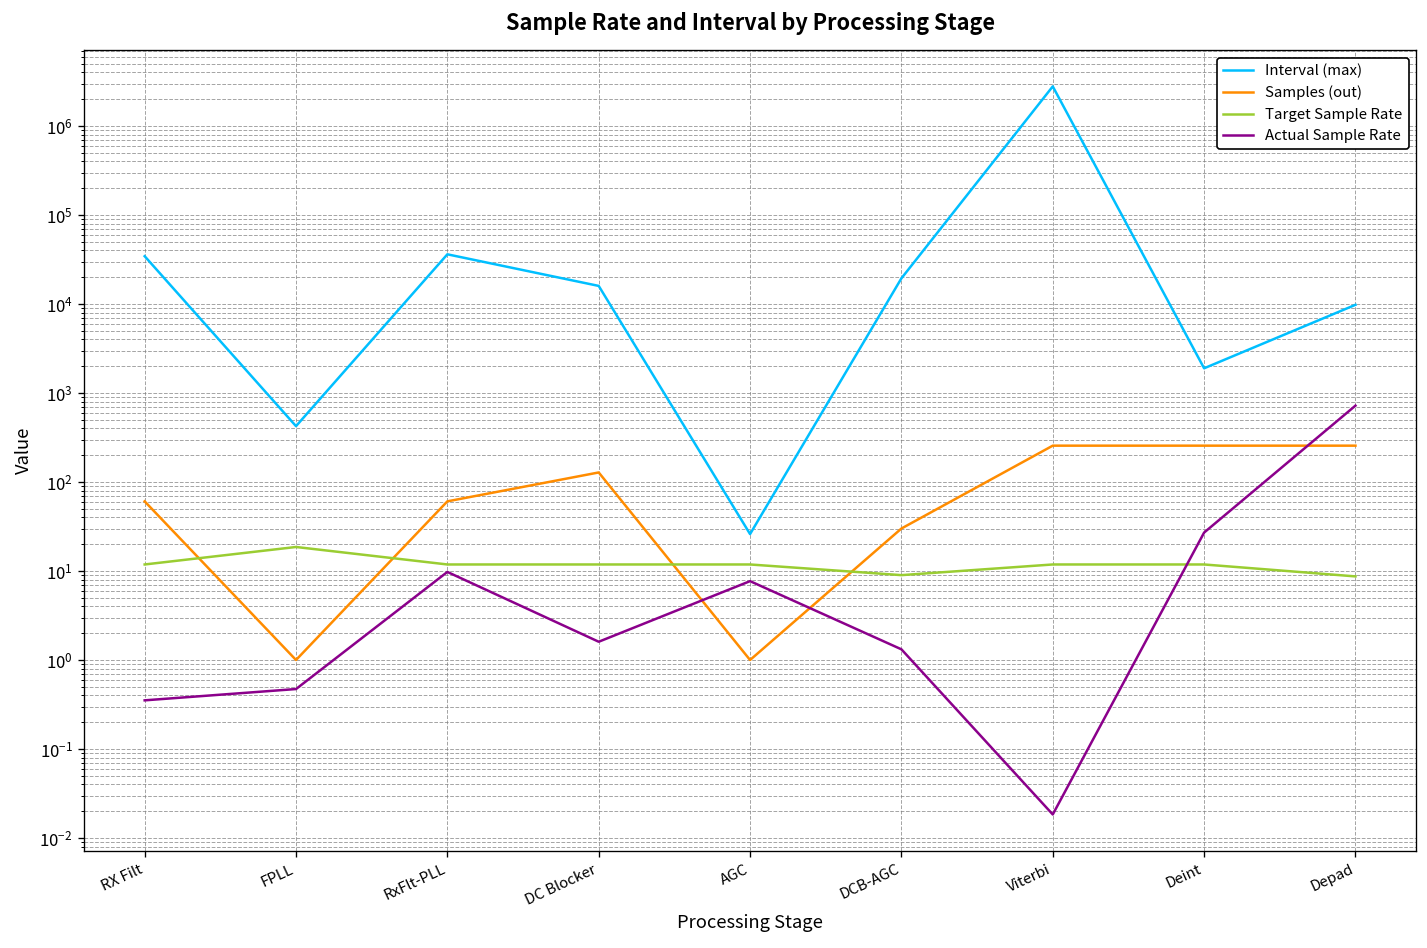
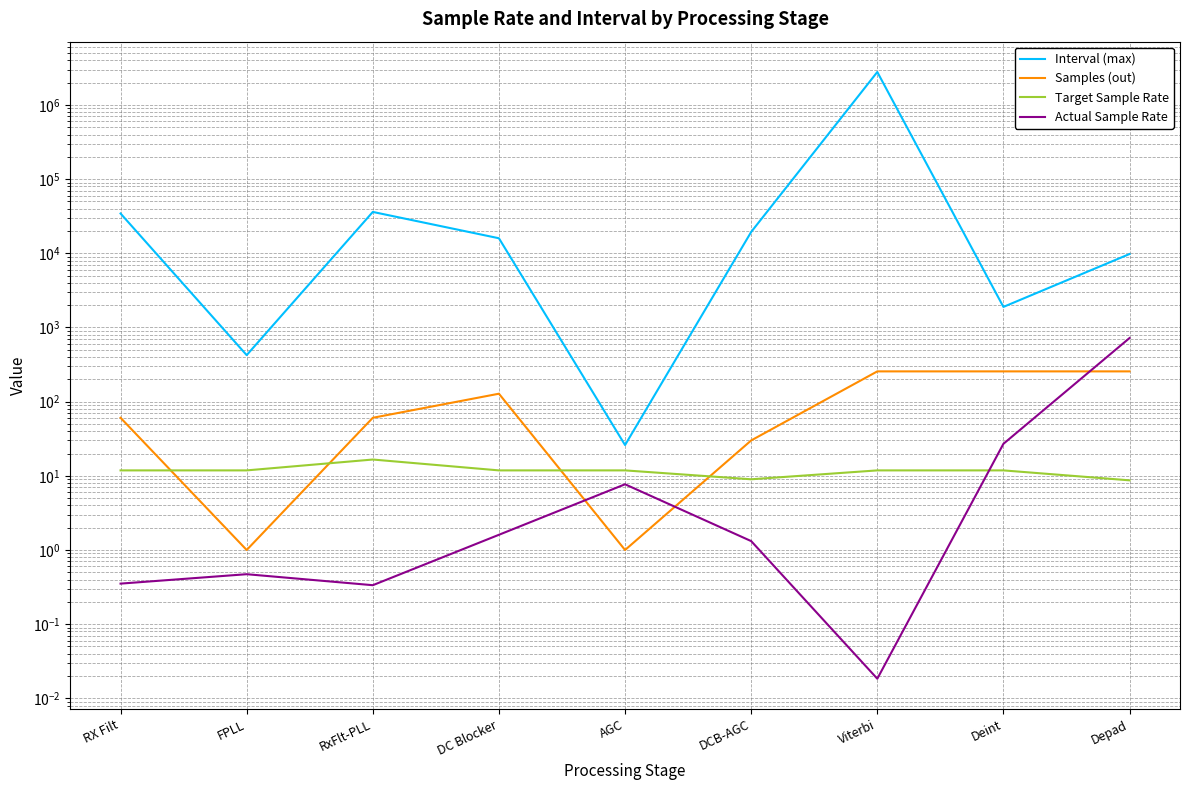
Target Sample Rate, FPLL: 19 -> 12
Target Sample Rate, RxFlt-PLL: 12 -> 17
Actual Sample Rate, RxFlt-PLL: 10 -> 0.3
